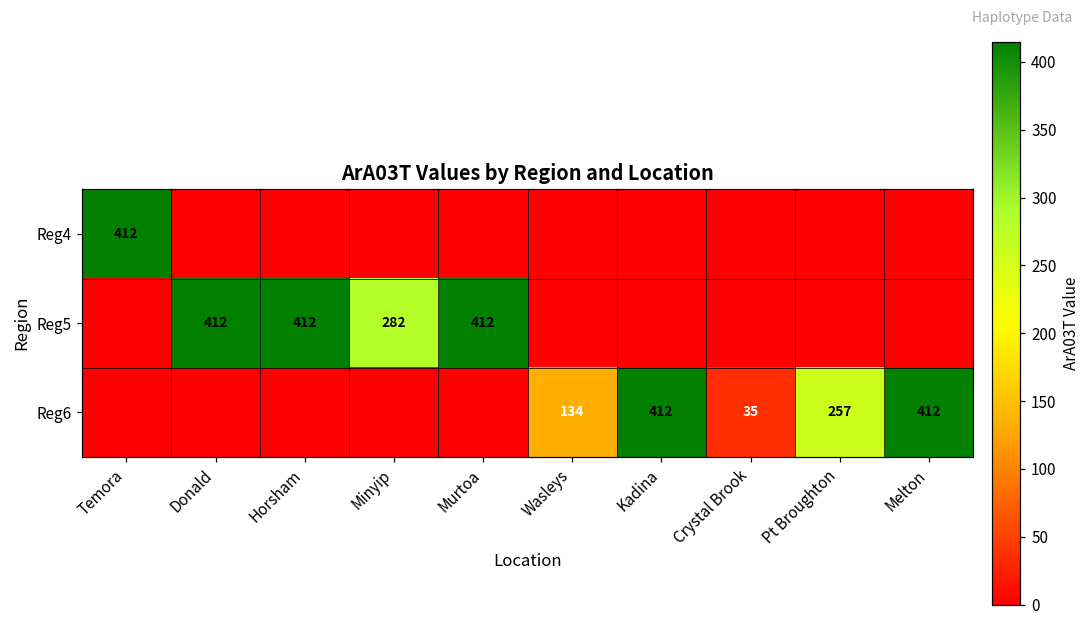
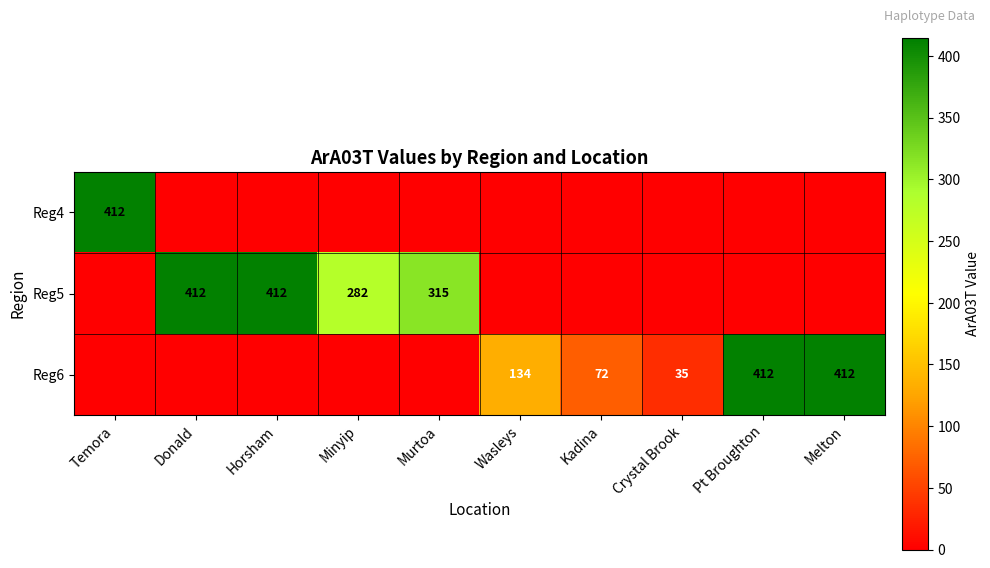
Reg5, Murtoa: 412 -> 315
Reg6, Kadina: 412 -> 72
Reg6, Pt Broughton: 257 -> 412
